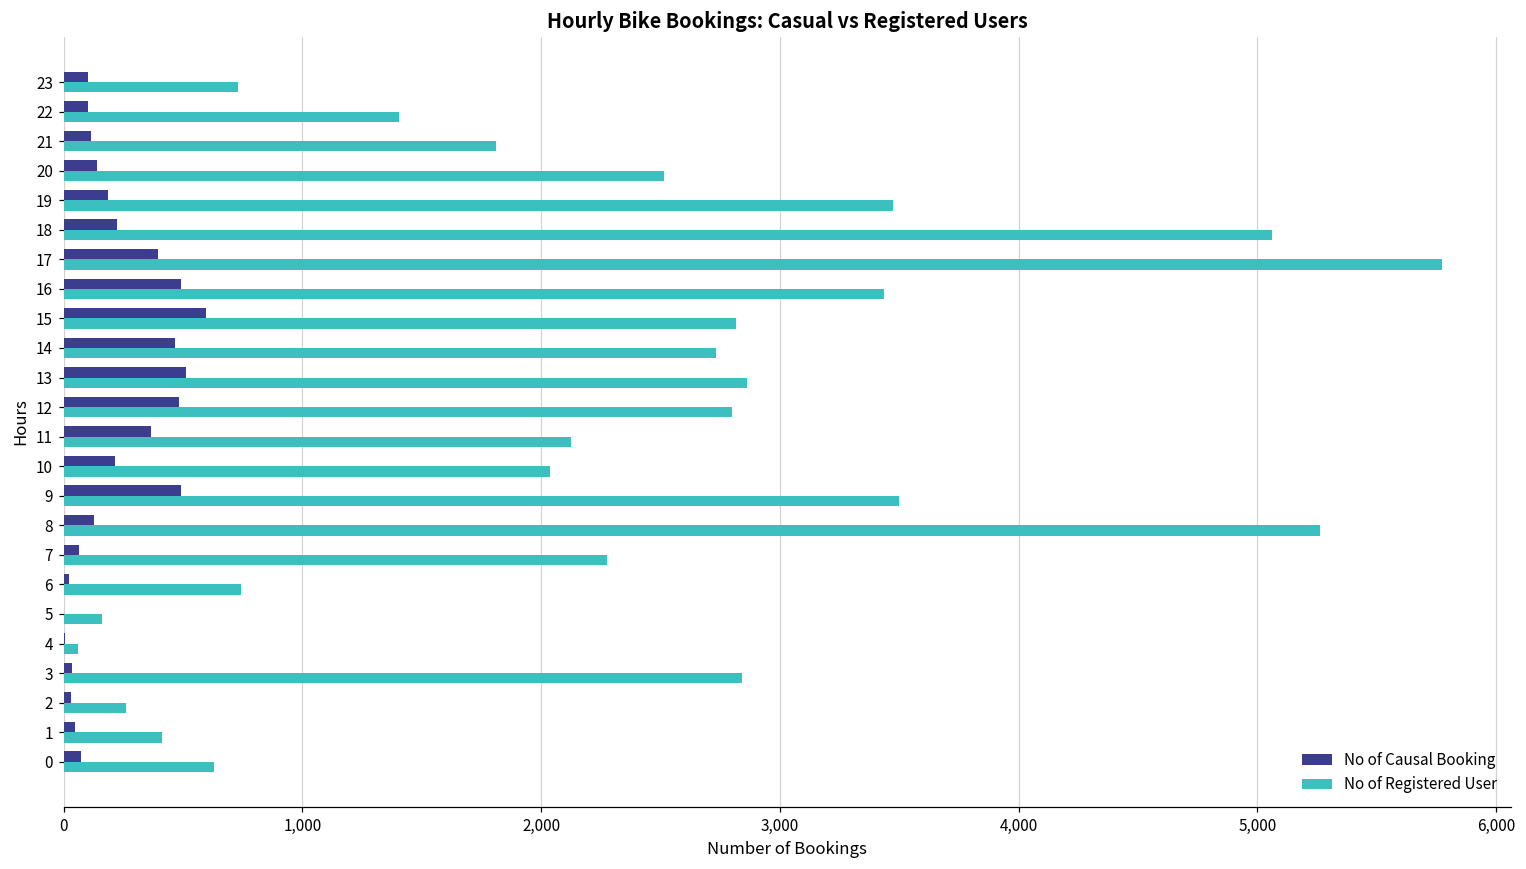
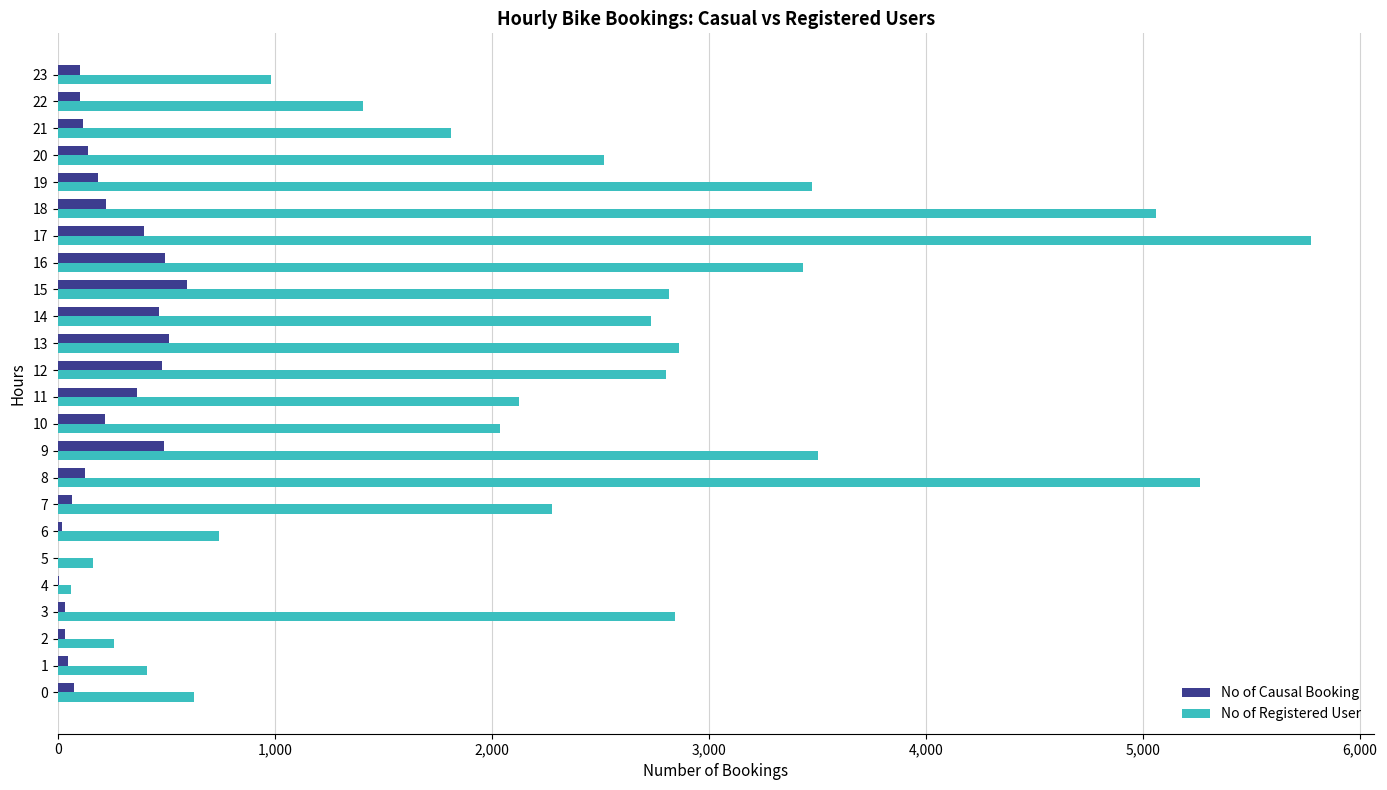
No of Registered User, 23: 730 -> 980
